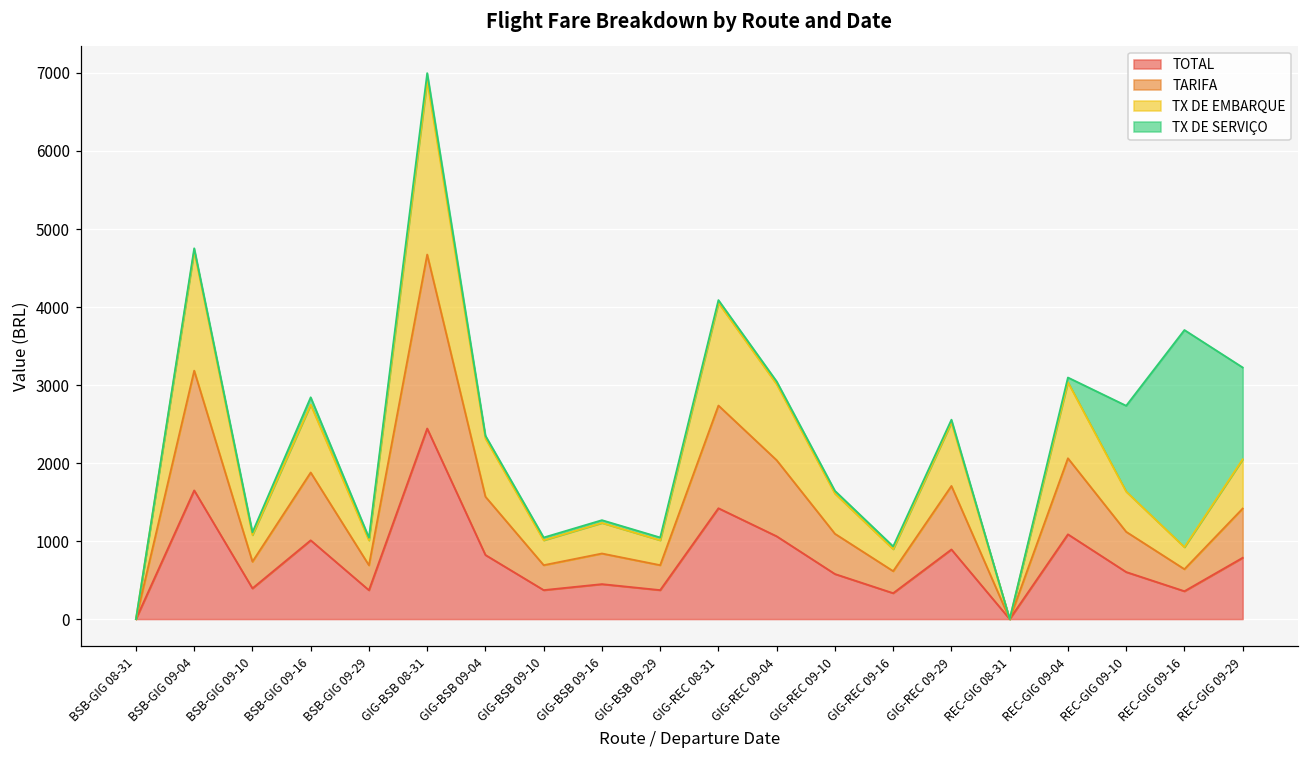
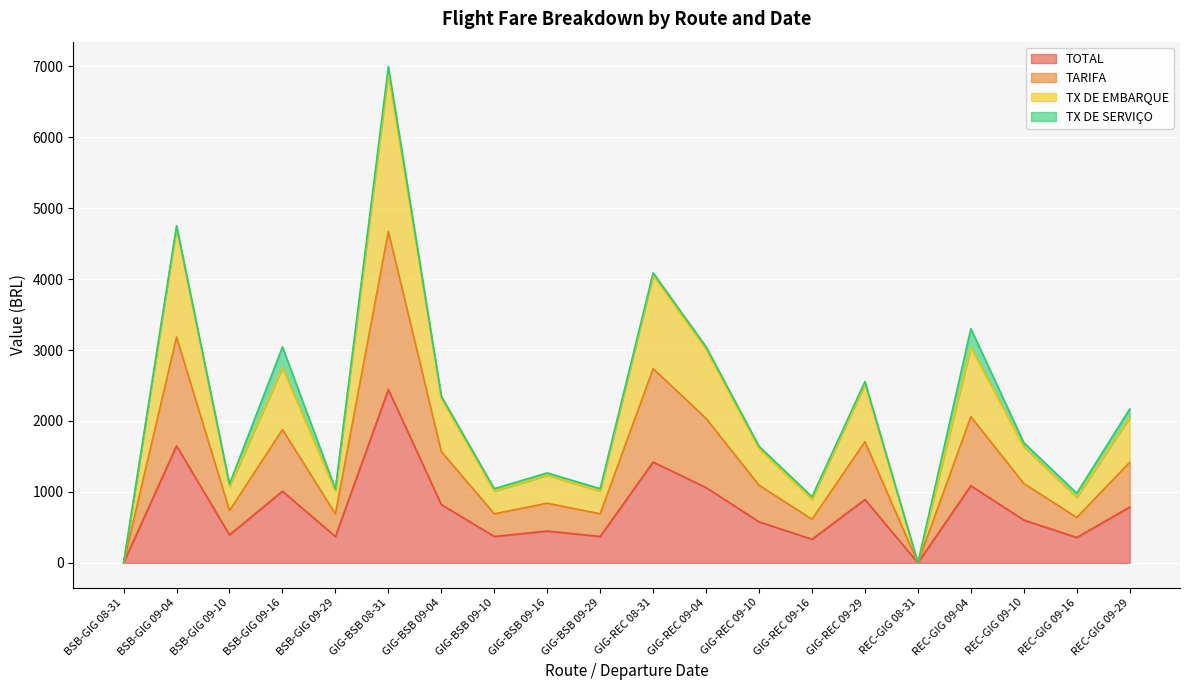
TX DE SERVIÇO, BSB-GIG 09-16: 100 -> 300
TX DE SERVIÇO, REC-GIG 09-04: 100 -> 300
TX DE SERVIÇO, REC-GIG 09-10: 1100 -> 100
TX DE SERVIÇO, REC-GIG 09-16: 2800 -> 100
TX DE SERVIÇO, REC-GIG 09-29: 1200 -> 100
